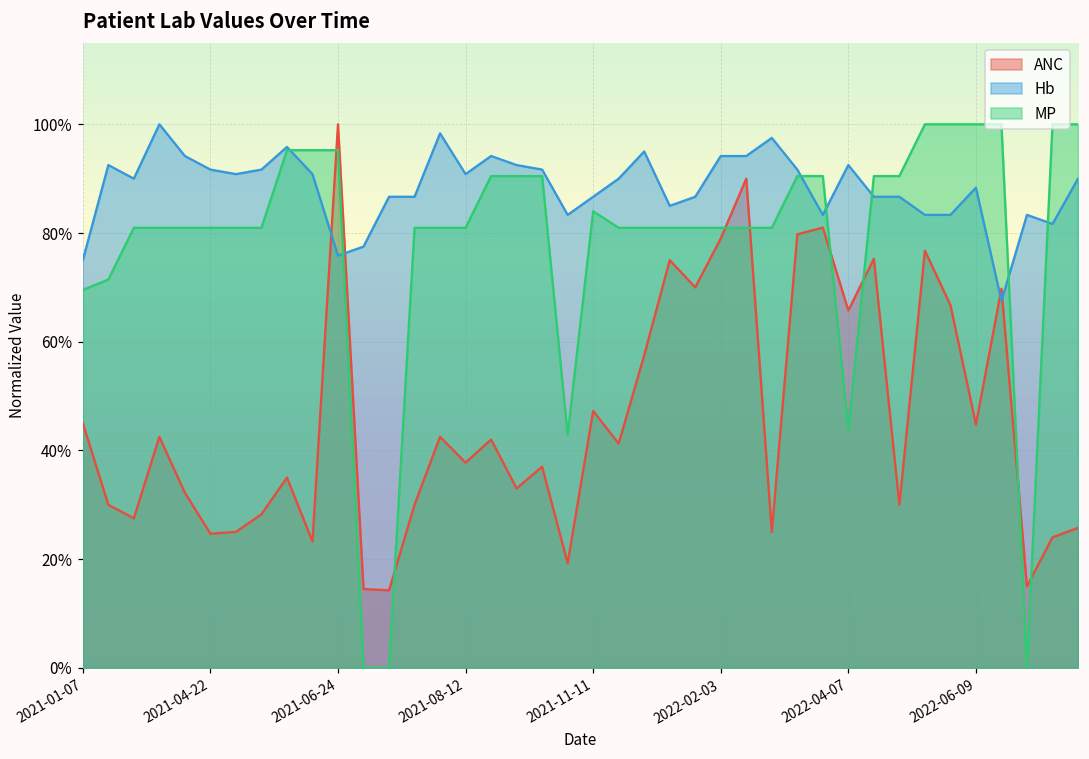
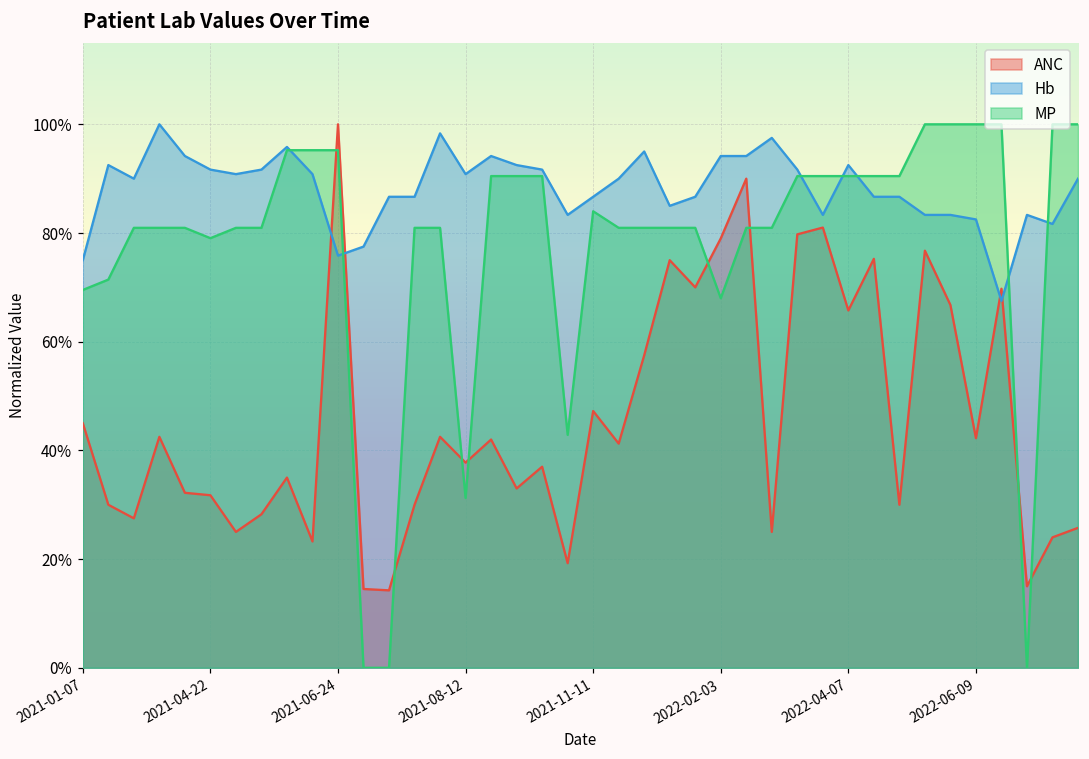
ANC, 2021-04-22: 25% -> 32%
MP, 2021-04-22: 81% -> 79%
MP, 2021-08-12: 81% -> 31%
MP, 2022-02-03: 81% -> 68%
MP, 2022-04-07: 44% -> 90%
ANC, 2022-06-09: 45% -> 42%
Hb, 2022-06-09: 88% -> 83%
